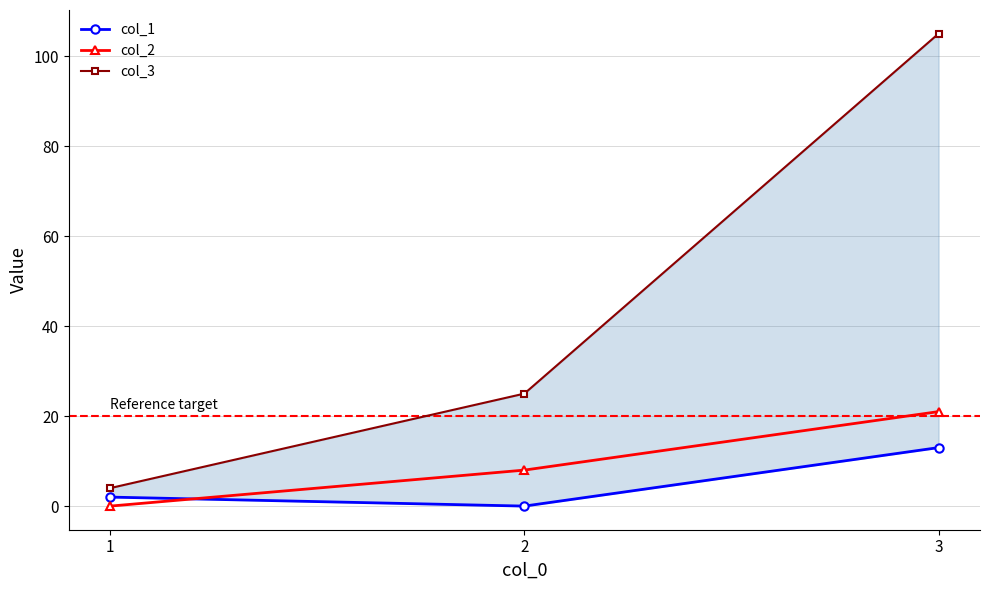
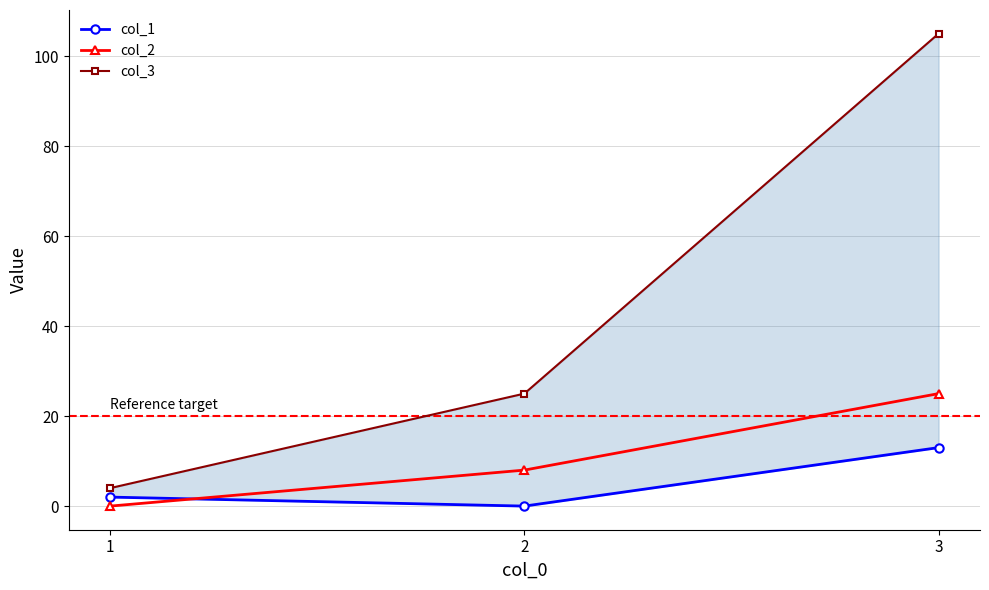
col_2, 3: 21 -> 25
